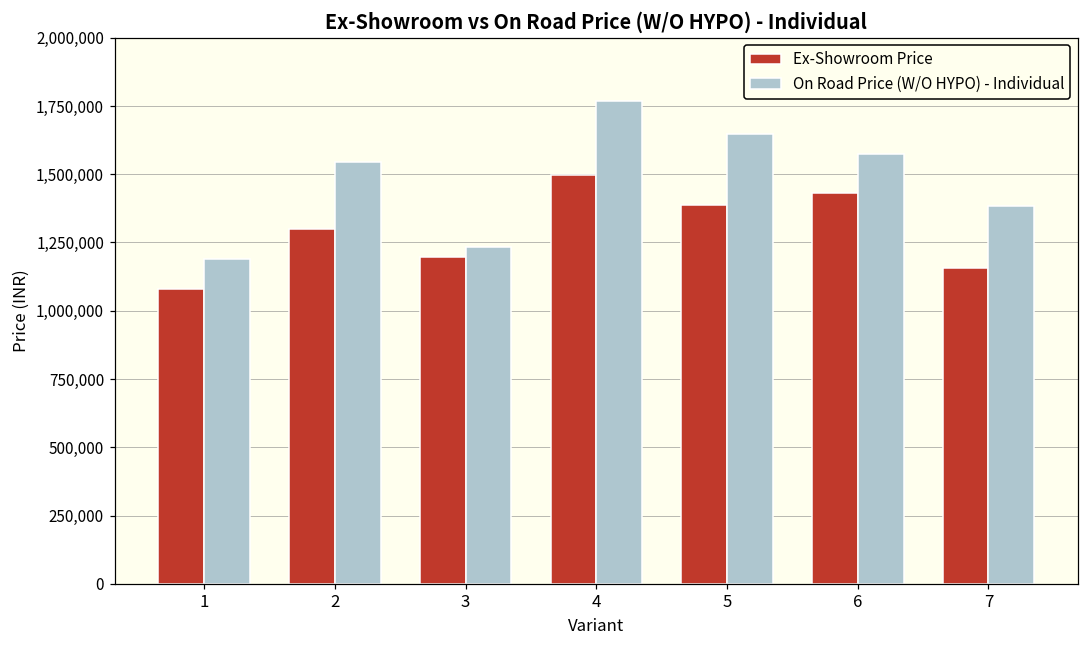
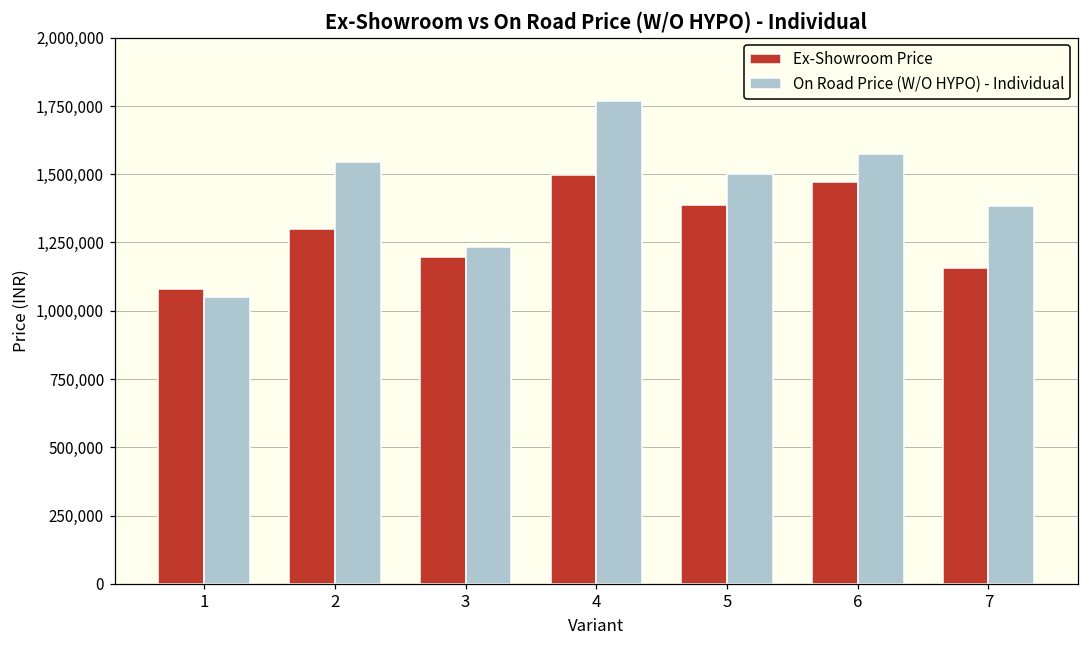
On Road Price (W/O HYPO) - Individual, 1: 1,190,000 -> 1,050,000
On Road Price (W/O HYPO) - Individual, 5: 1,650,000 -> 1,500,000
Ex-Showroom Price, 6: 1,430,000 -> 1,470,000
